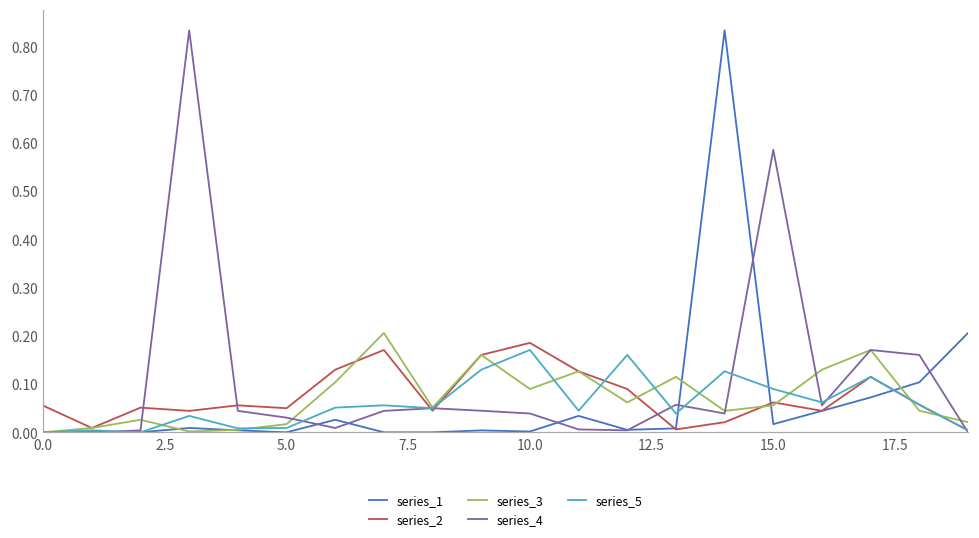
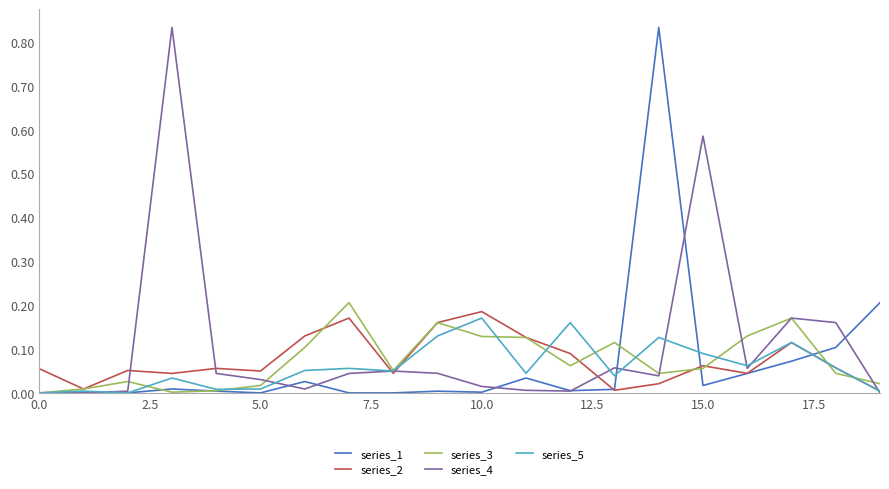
series_3, 10.0: 0.09 -> 0.13
series_4, 10.0: 0.04 -> 0.01
